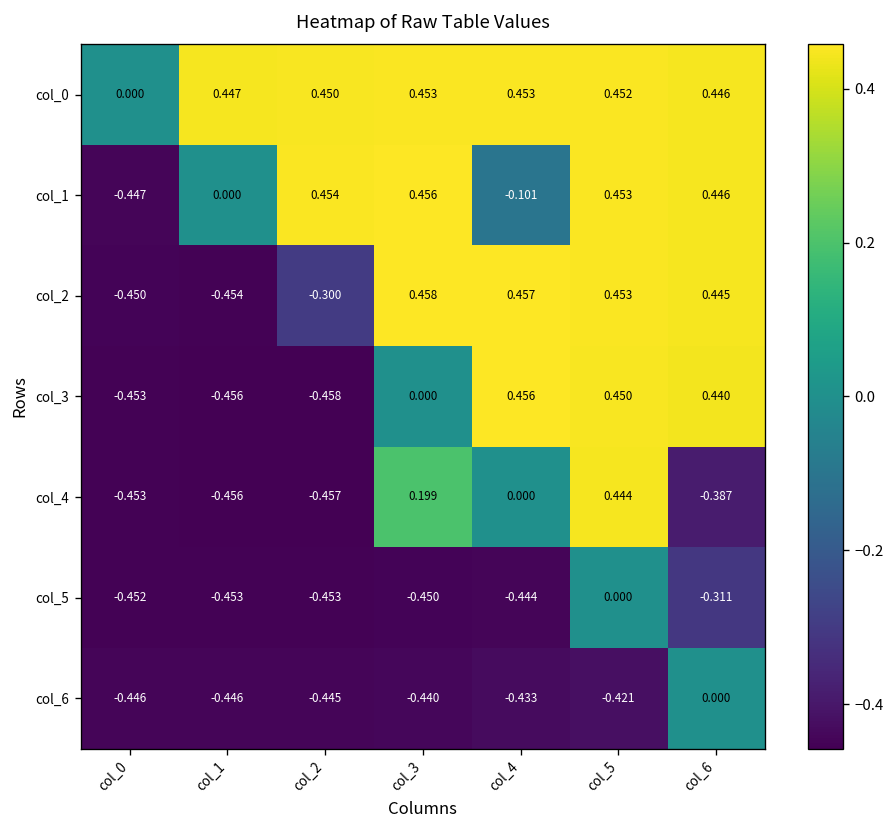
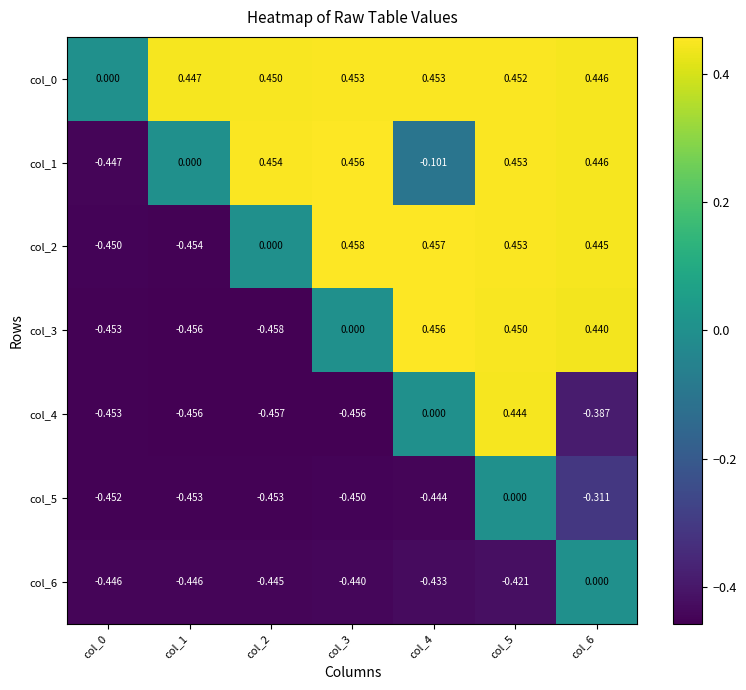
col_2, col_2: -0.300 -> 0.000
col_4, col_3: 0.199 -> -0.456
